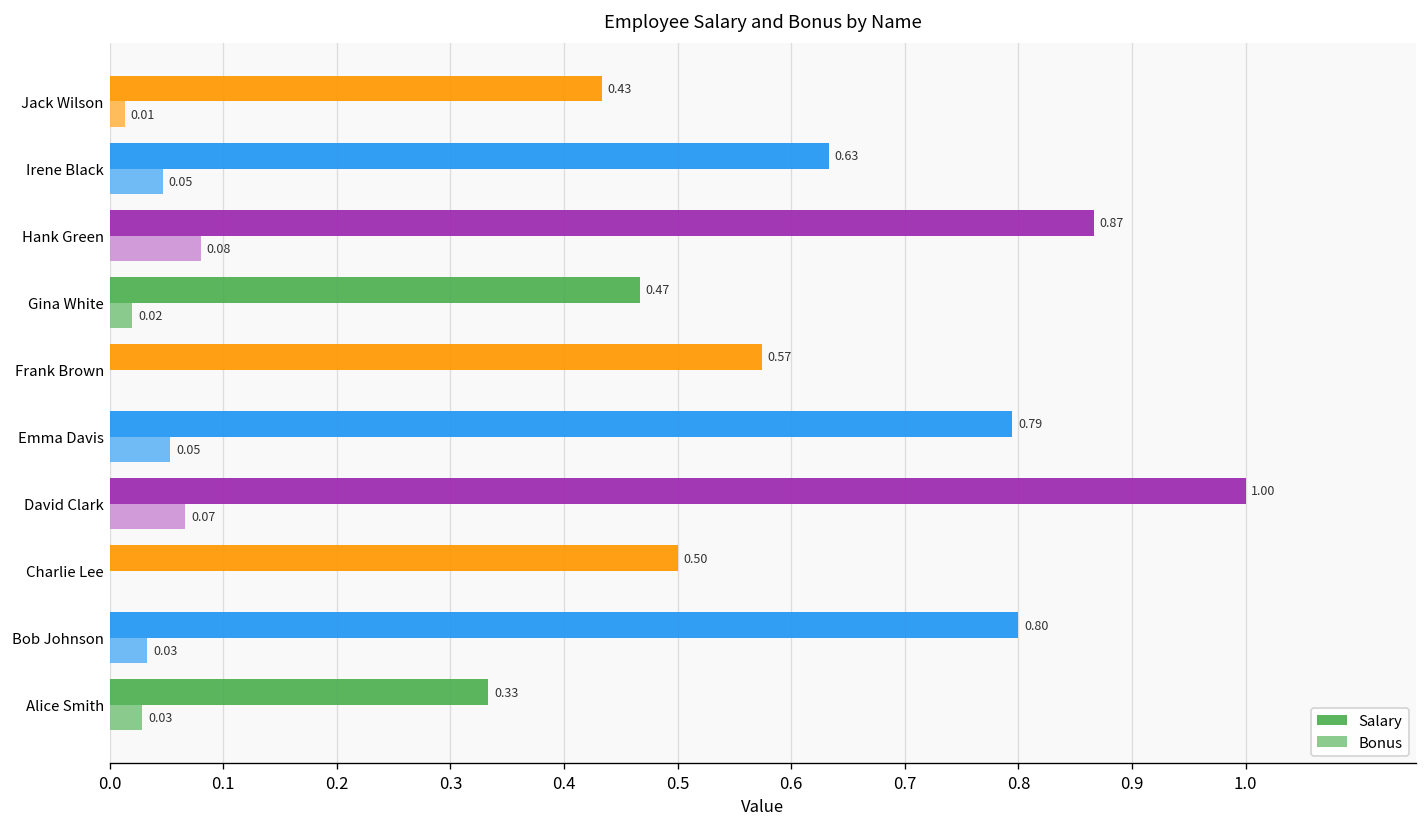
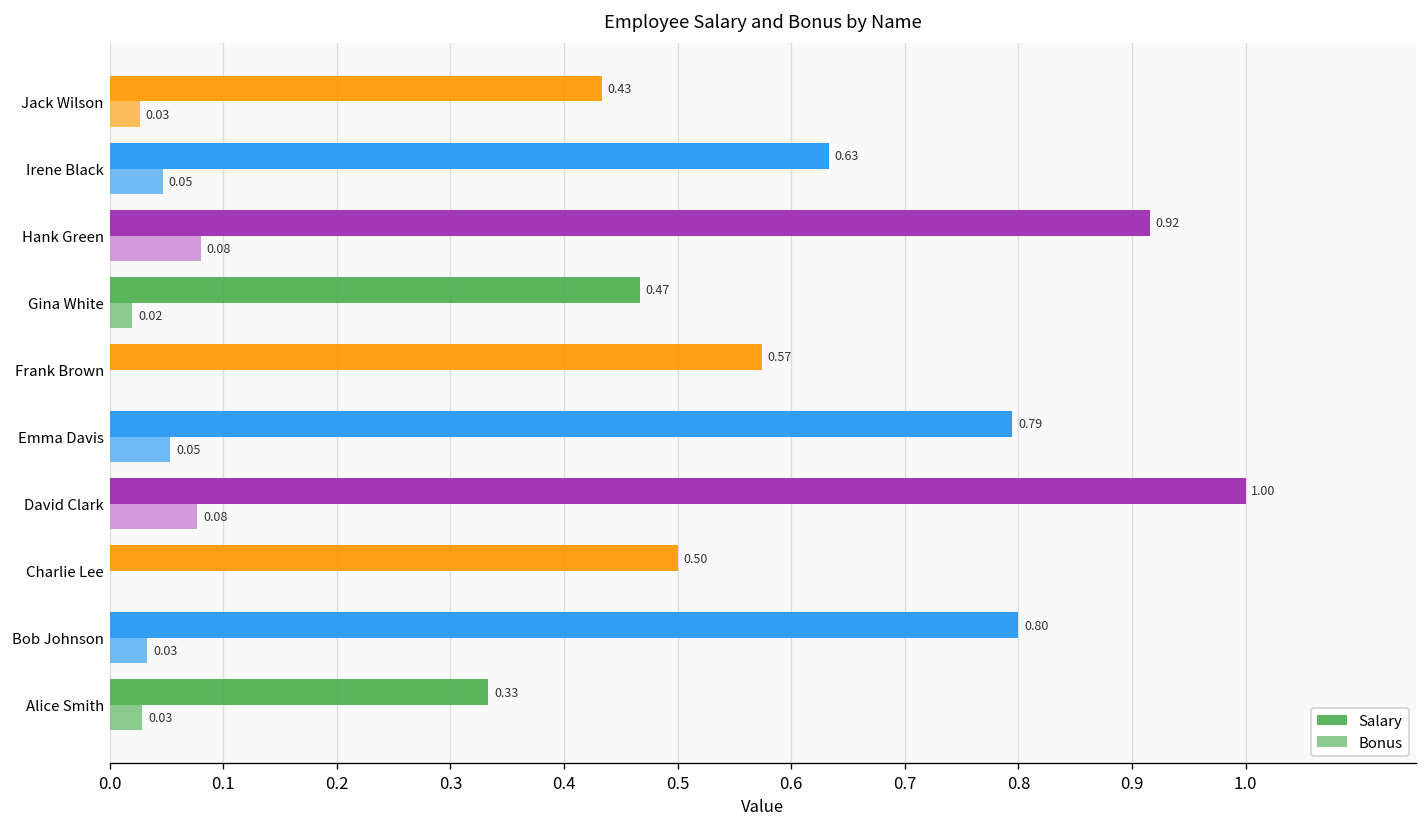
Bonus, Jack Wilson: 0.01 -> 0.03
Salary, Hank Green: 0.87 -> 0.92
Bonus, David Clark: 0.07 -> 0.08
